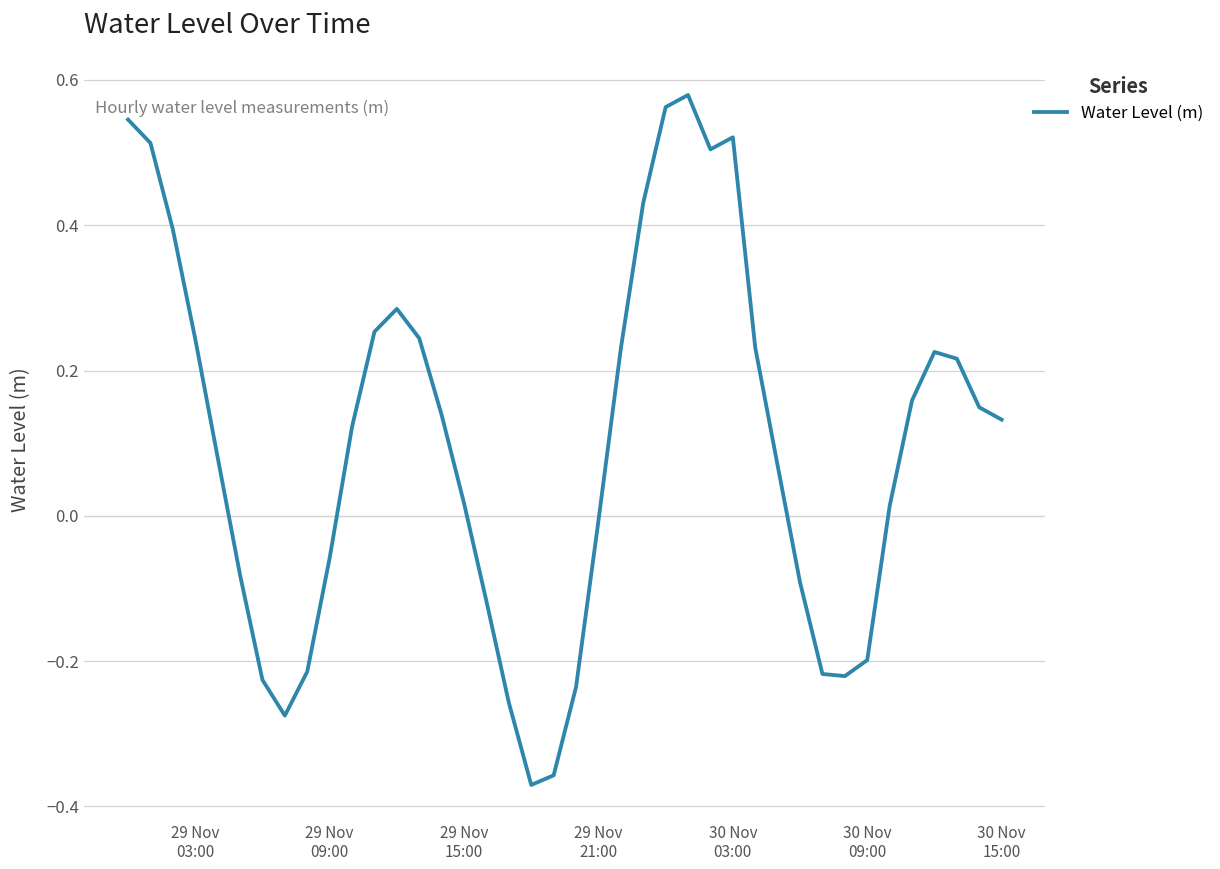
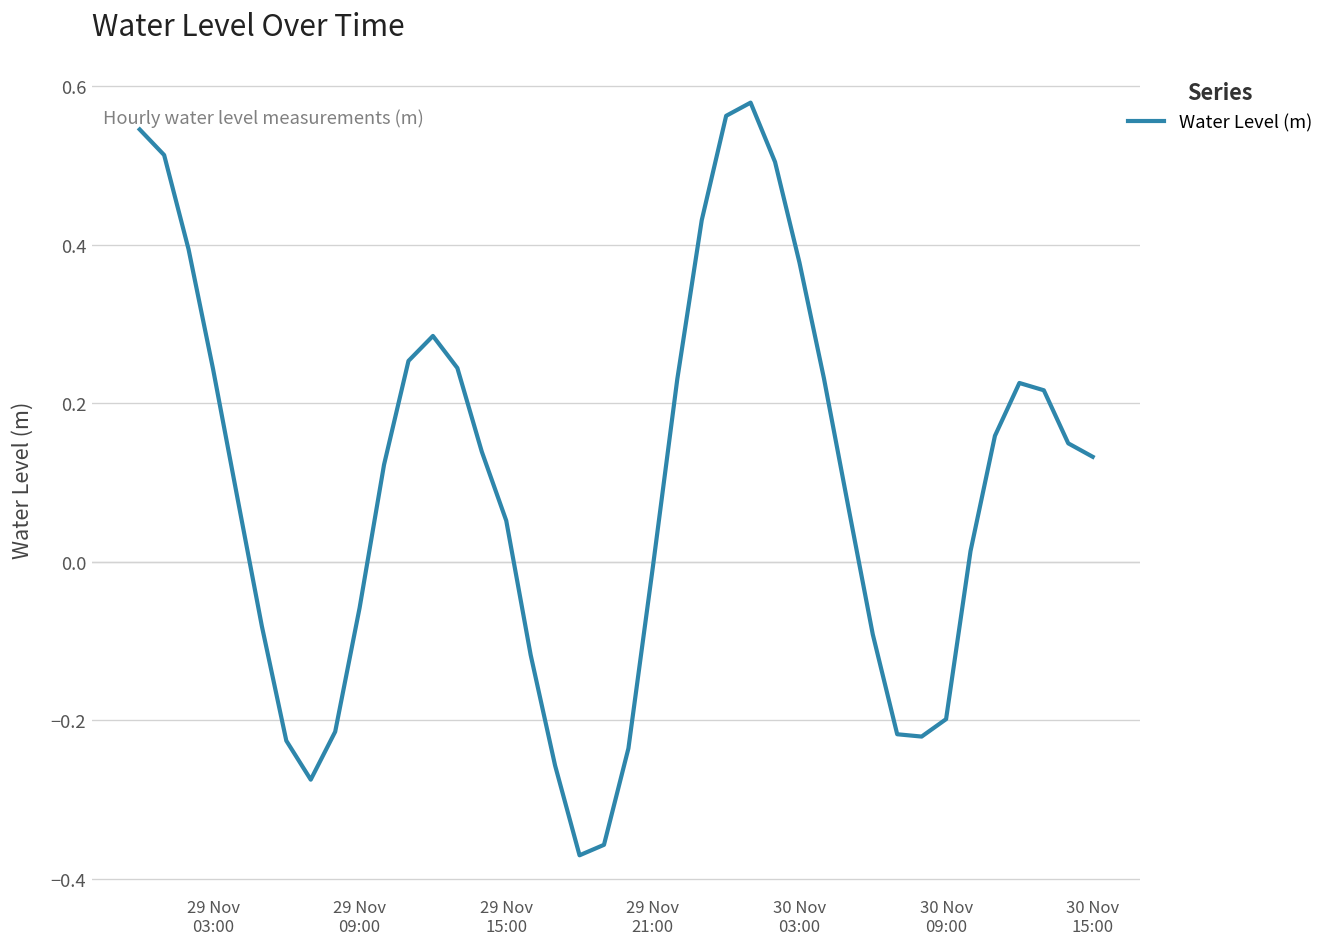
29 Nov 15:00: 0.02 -> 0.05
30 Nov 03:00: 0.52 -> 0.38
